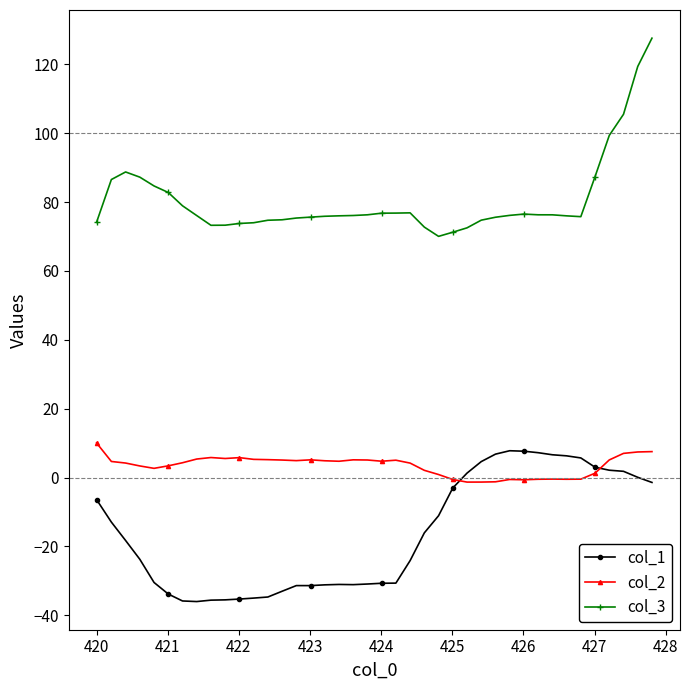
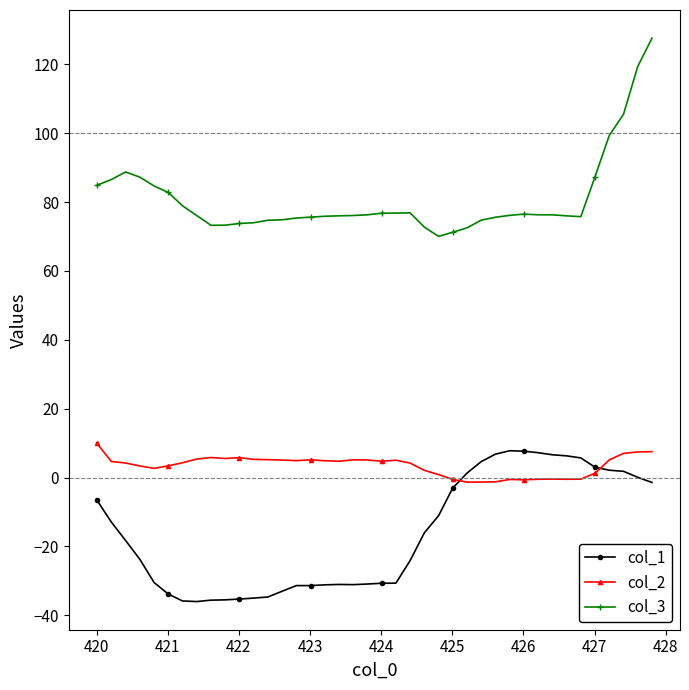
col_3, 420: 74 -> 85
